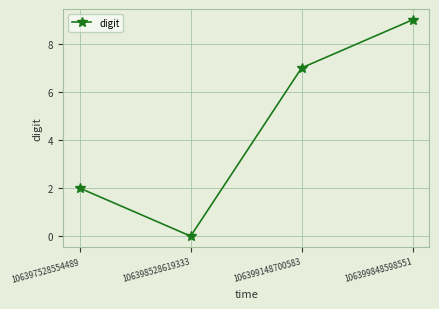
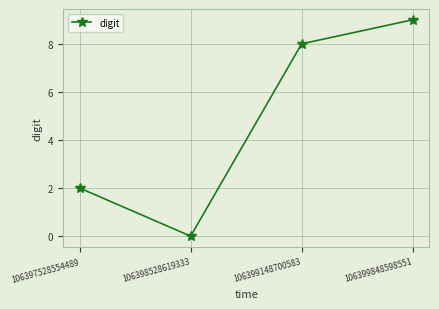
106399148700583: 7 -> 8
